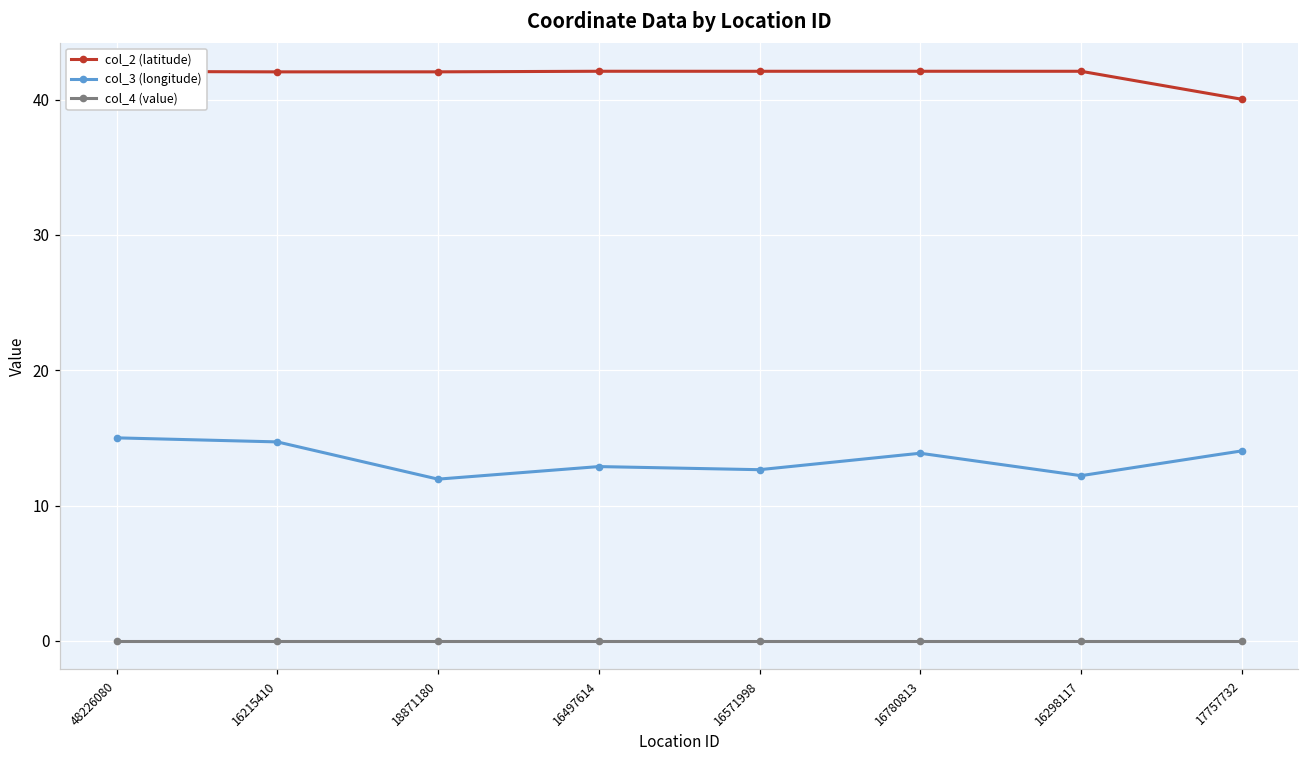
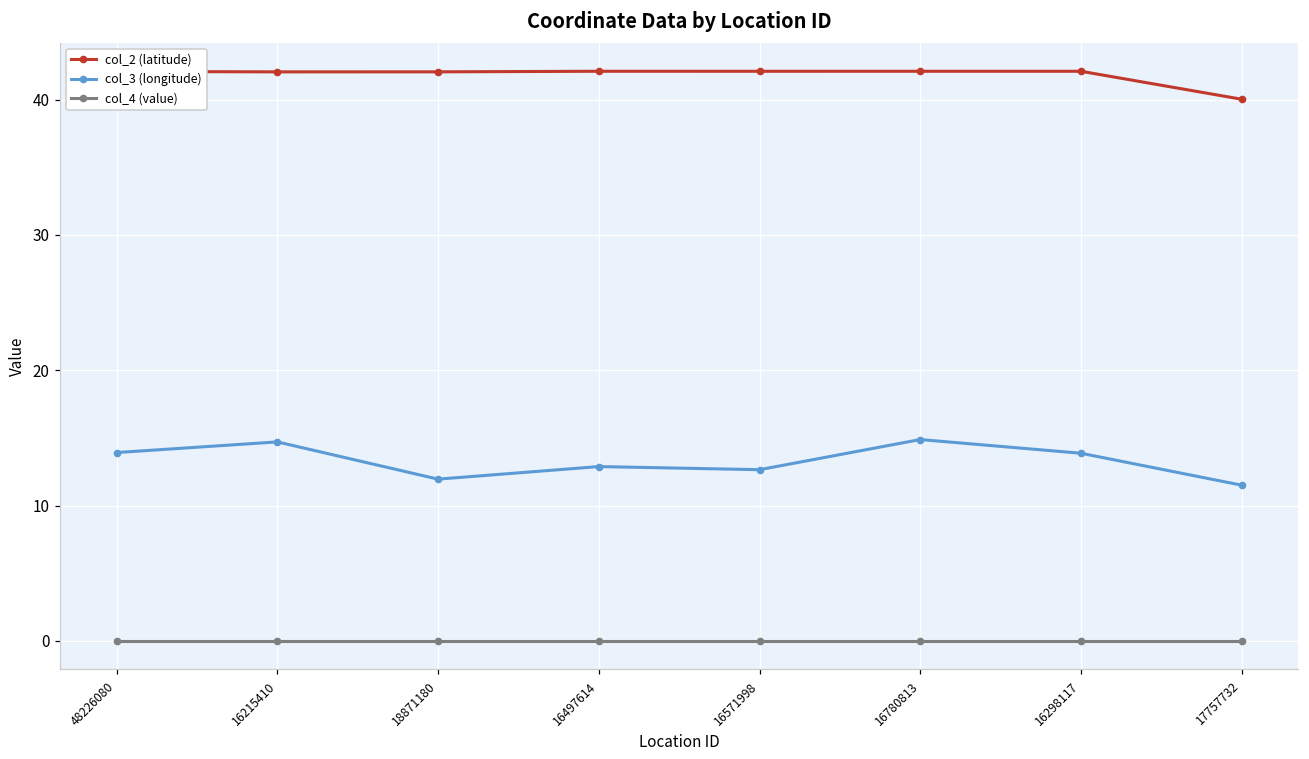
col_3 (longitude), 48226080: 15.0 -> 13.9
col_3 (longitude), 16780813: 13.9 -> 14.9
col_3 (longitude), 16298117: 12.2 -> 13.9
col_3 (longitude), 17757732: 14.0 -> 11.5
